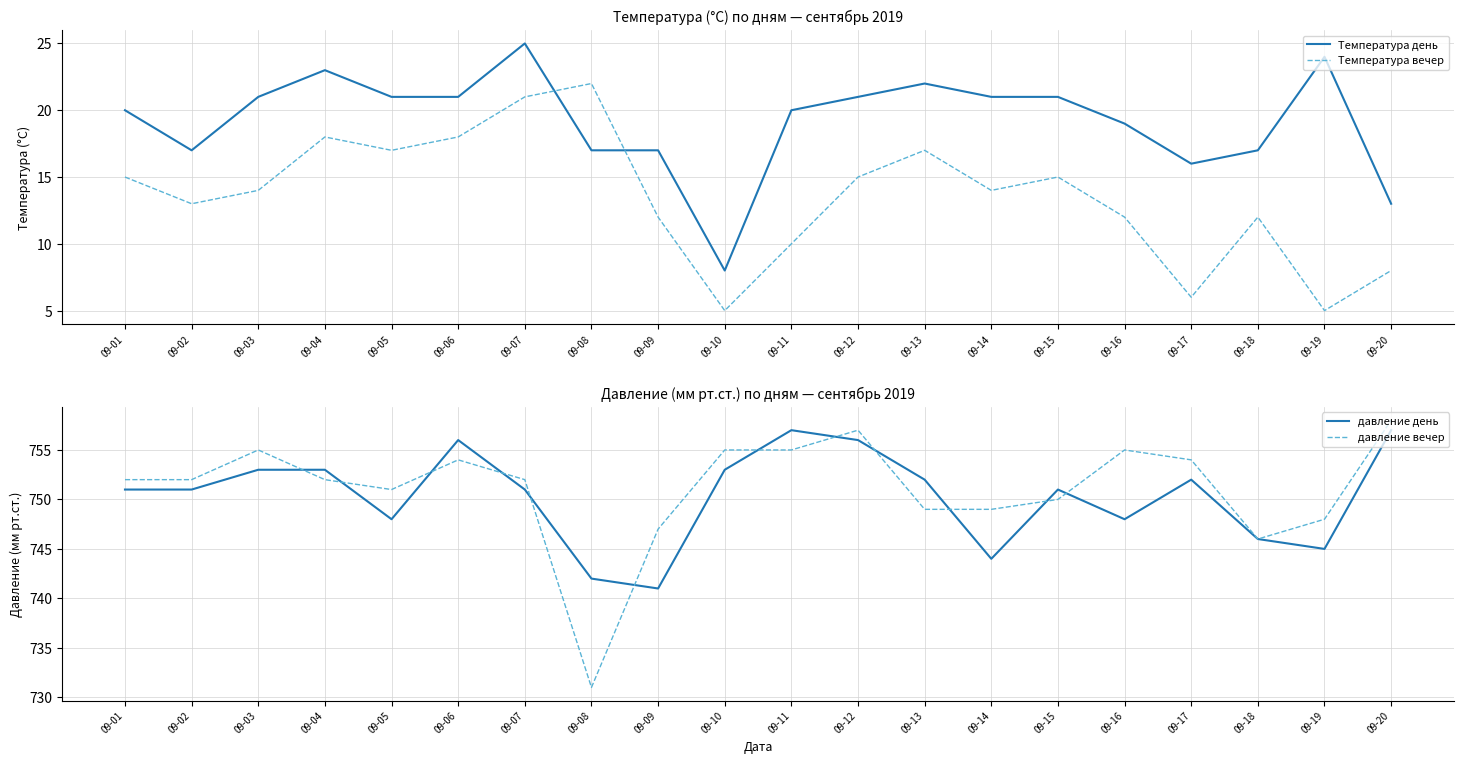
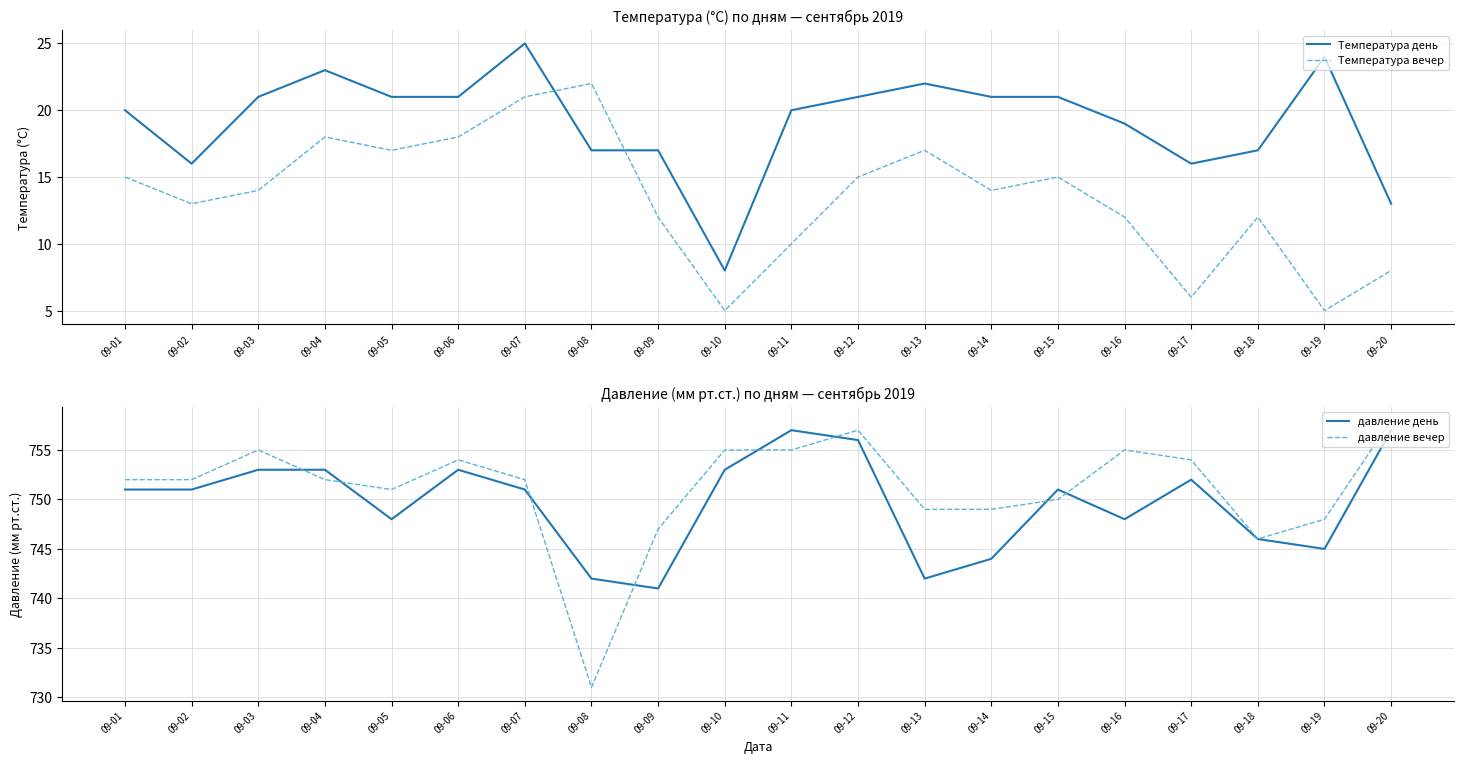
Температура (°C) по дням — сентябрь 2019, Температура день, 09-02: 17 -> 16
Давление (мм рт.ст.) по дням — сентябрь 2019, давление день, 09-06: 756 -> 753
Давление (мм рт.ст.) по дням — сентябрь 2019, давление день, 09-13: 752 -> 742
